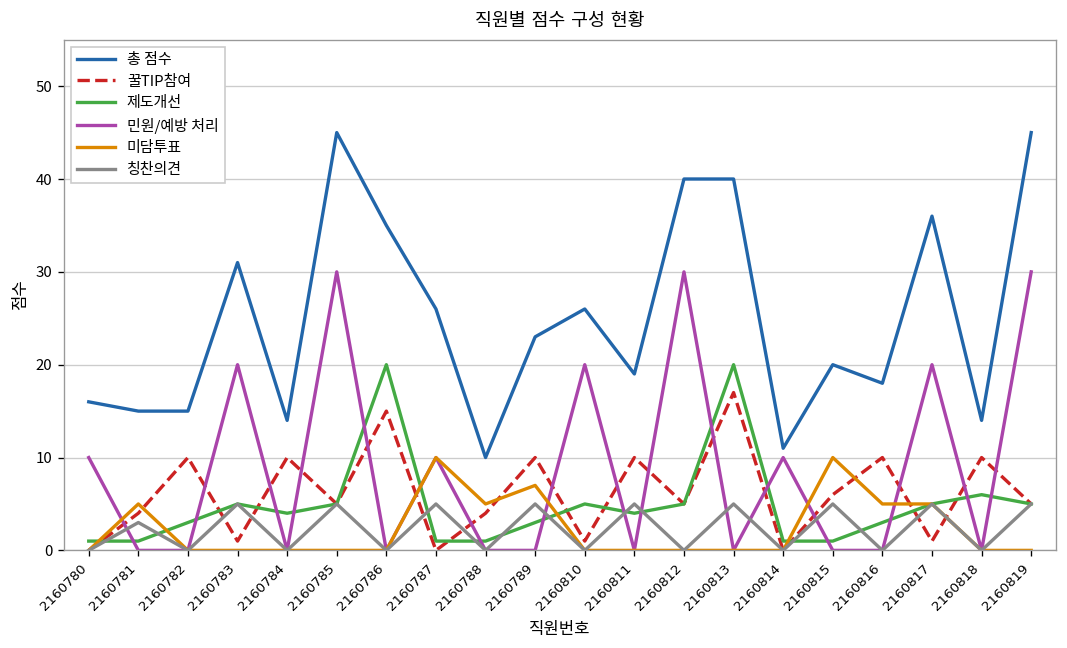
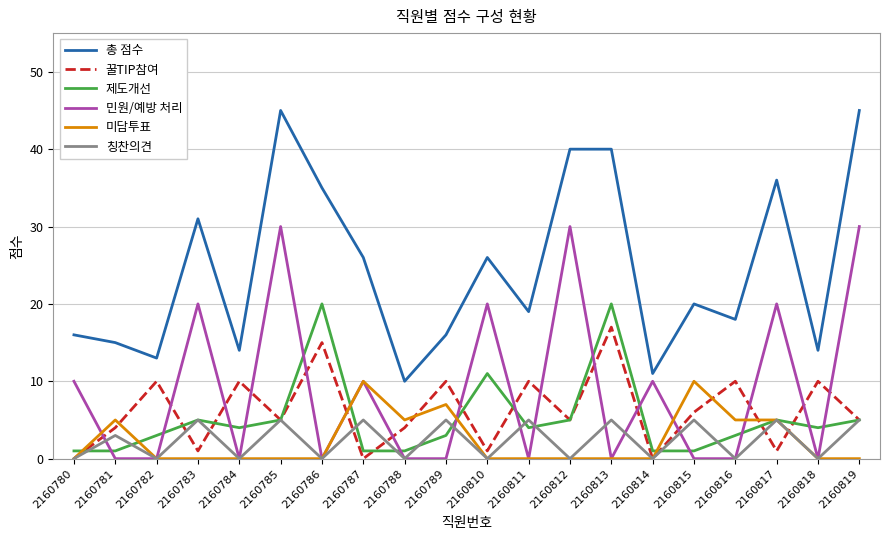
총 점수, 2160782: 15 -> 13
총 점수, 2160789: 23 -> 16
제도개선, 2160810: 5 -> 11
제도개선, 2160818: 6 -> 4
